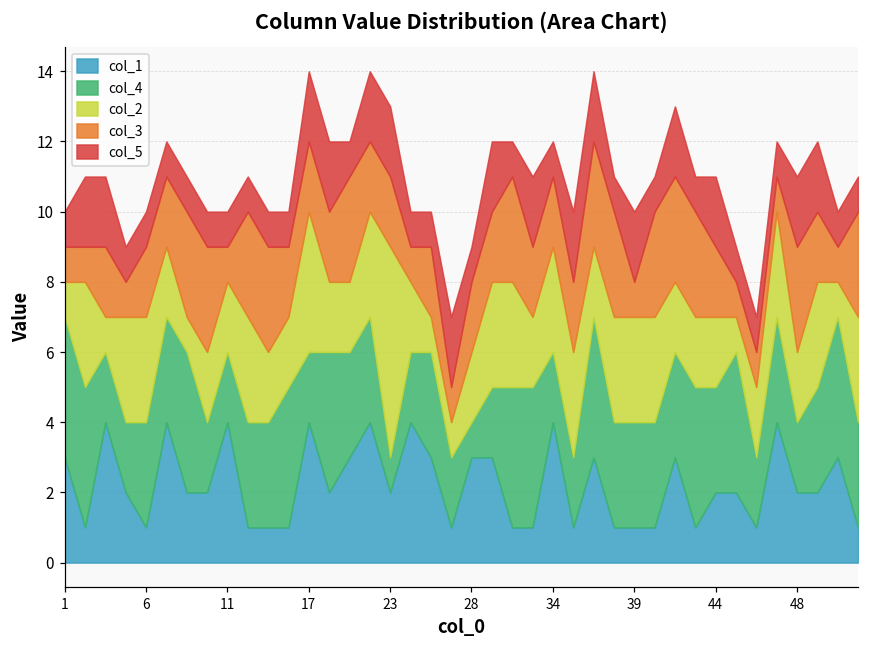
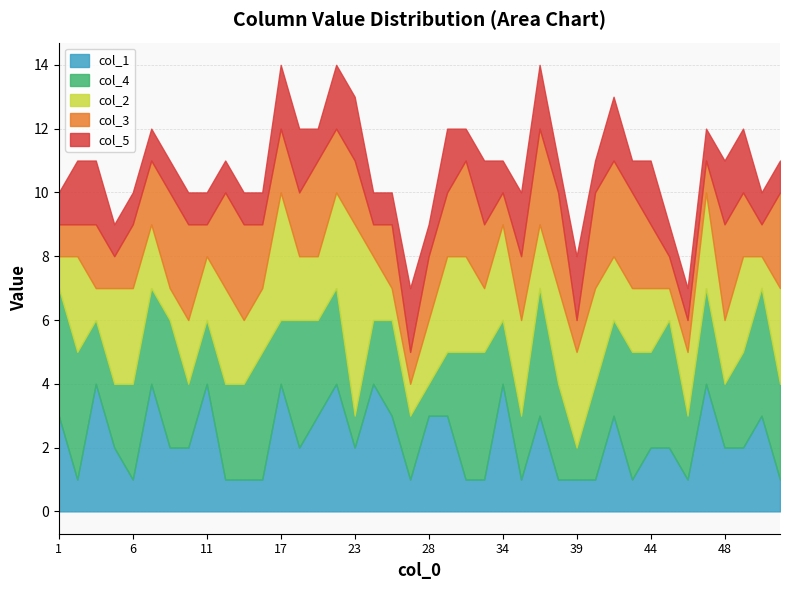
col_3, 34: 2 -> 1
col_4, 39: 3 -> 1
